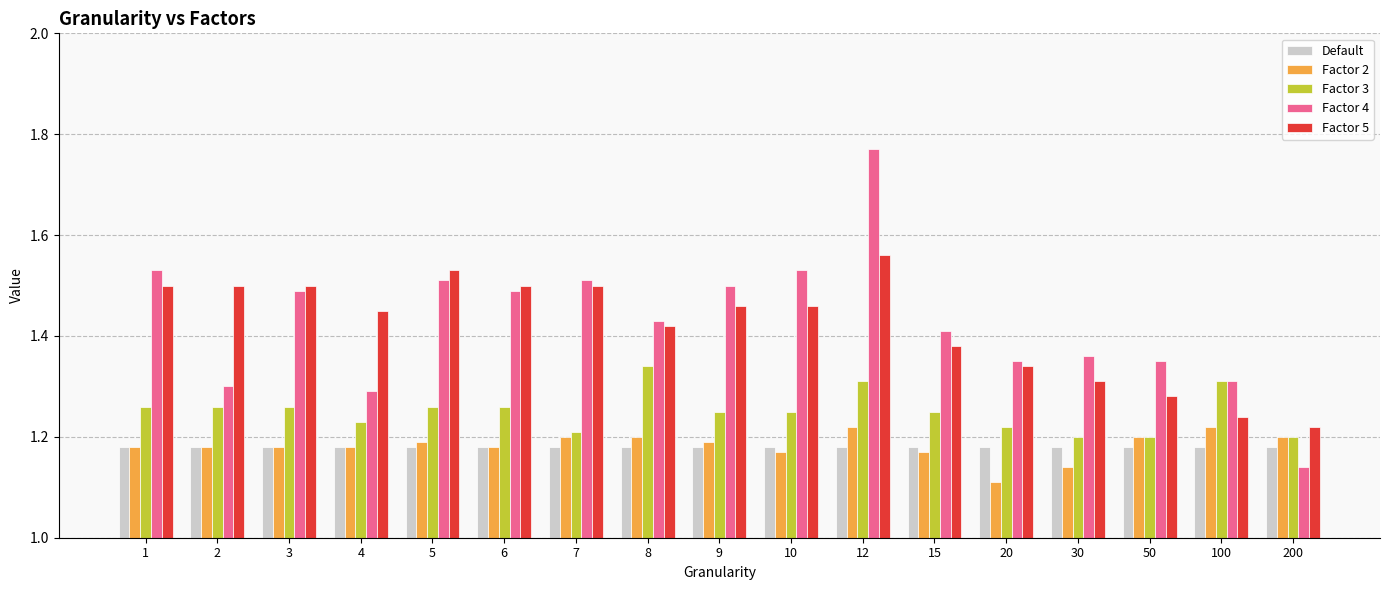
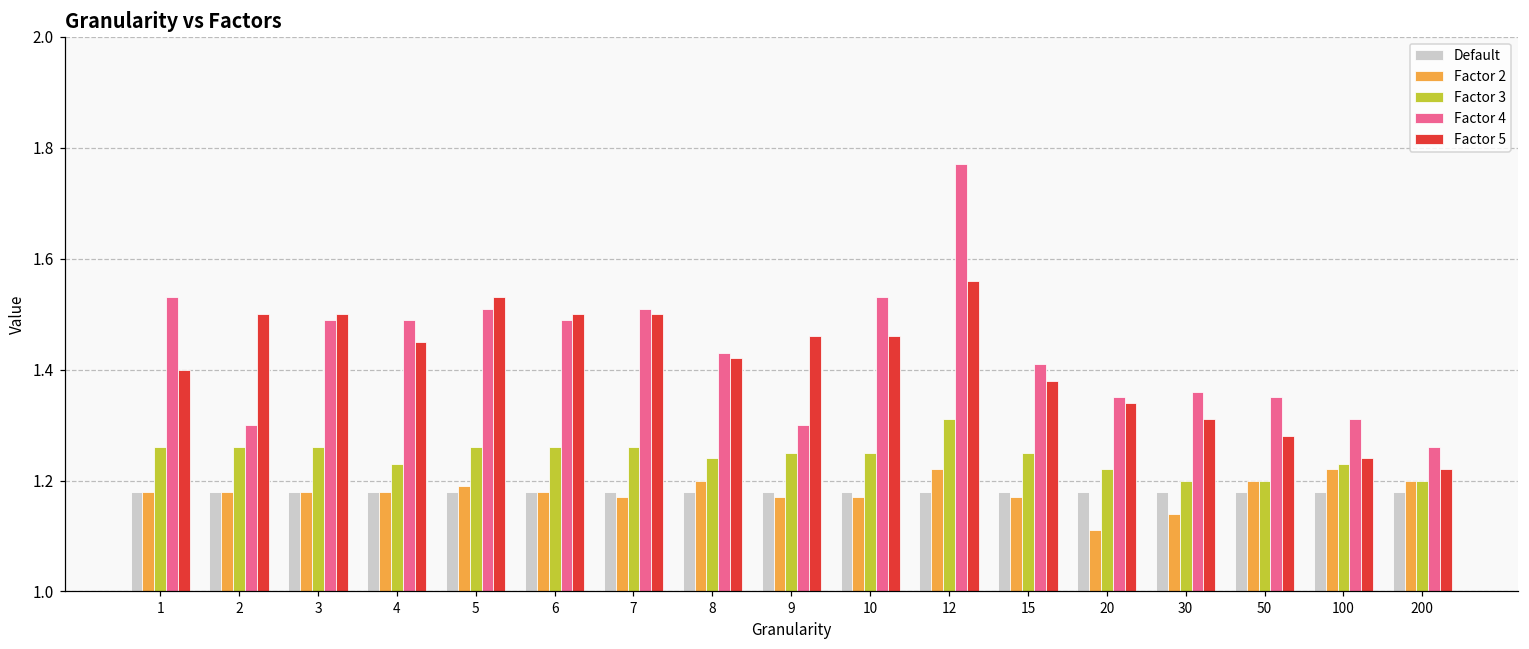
Factor 5, 1: 1.5 -> 1.4
Factor 4, 4: 1.29 -> 1.49
Factor 2, 7: 1.20 -> 1.17
Factor 3, 7: 1.21 -> 1.26
Factor 3, 8: 1.34 -> 1.24
Factor 2, 9: 1.19 -> 1.17
Factor 4, 9: 1.5 -> 1.3
Factor 3, 100: 1.31 -> 1.23
Factor 4, 200: 1.14 -> 1.26
